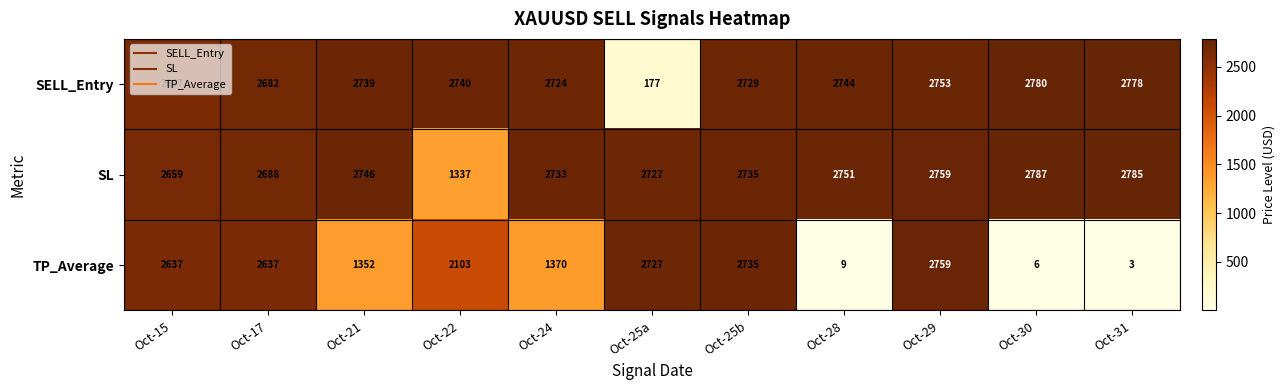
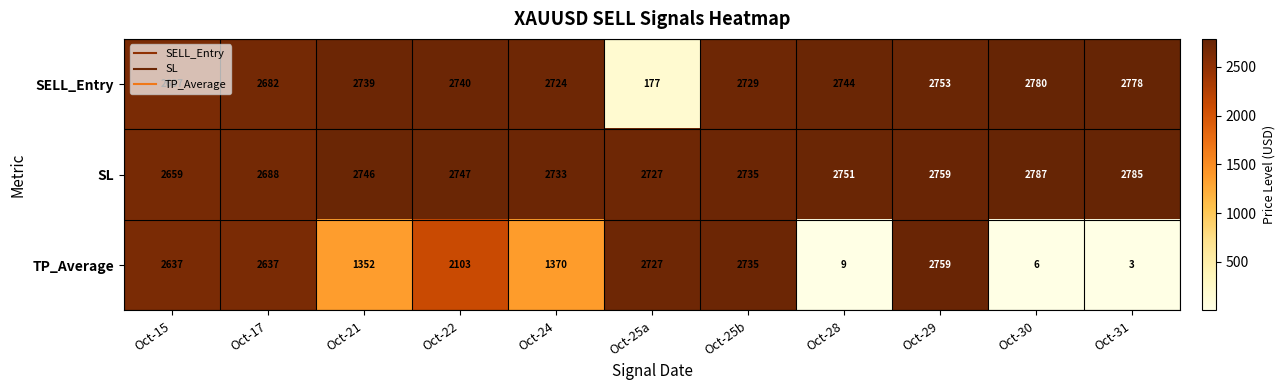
SL, Oct-22: 1337 -> 2747
